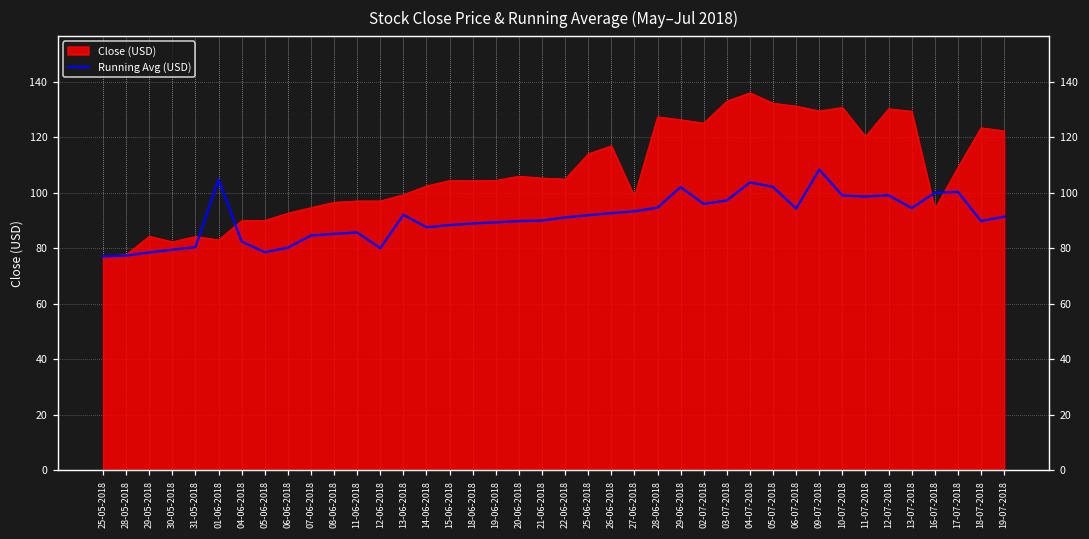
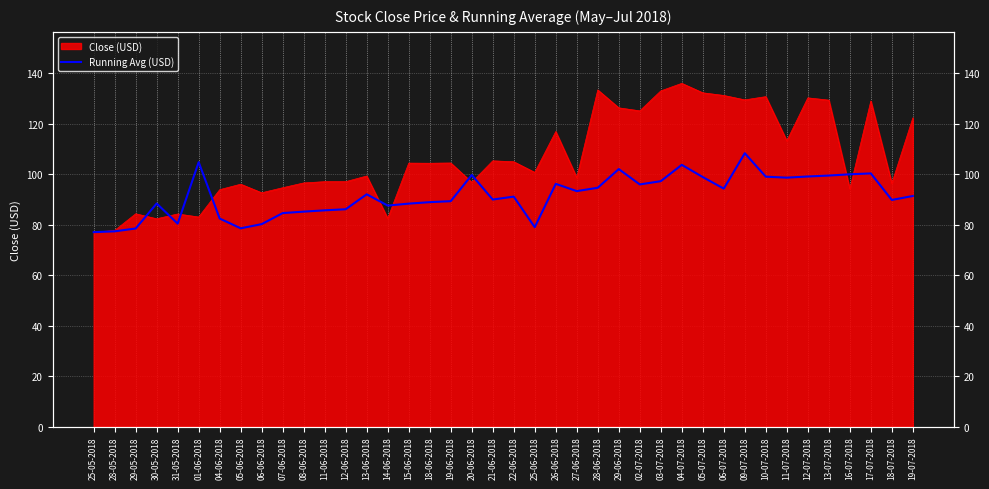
Running Avg (USD), 30-05-2018: 79 -> 88
Close (USD), 04-06-2018: 90 -> 94
Close (USD), 05-06-2018: 90 -> 96
Running Avg (USD), 12-06-2018: 80 -> 86
Close (USD), 14-06-2018: 102 -> 82
Close (USD), 20-06-2018: 106 -> 97
Running Avg (USD), 20-06-2018: 90 -> 100
Close (USD), 25-06-2018: 114 -> 101
Running Avg (USD), 25-06-2018: 92 -> 79
Running Avg (USD), 26-06-2018: 93 -> 96
Close (USD), 28-06-2018: 127 -> 133
Running Avg (USD), 05-07-2018: 102 -> 99
Close (USD), 11-07-2018: 120 -> 113
Running Avg (USD), 13-07-2018: 94 -> 99
Close (USD), 17-07-2018: 109 -> 129
Close (USD), 18-07-2018: 123 -> 96
